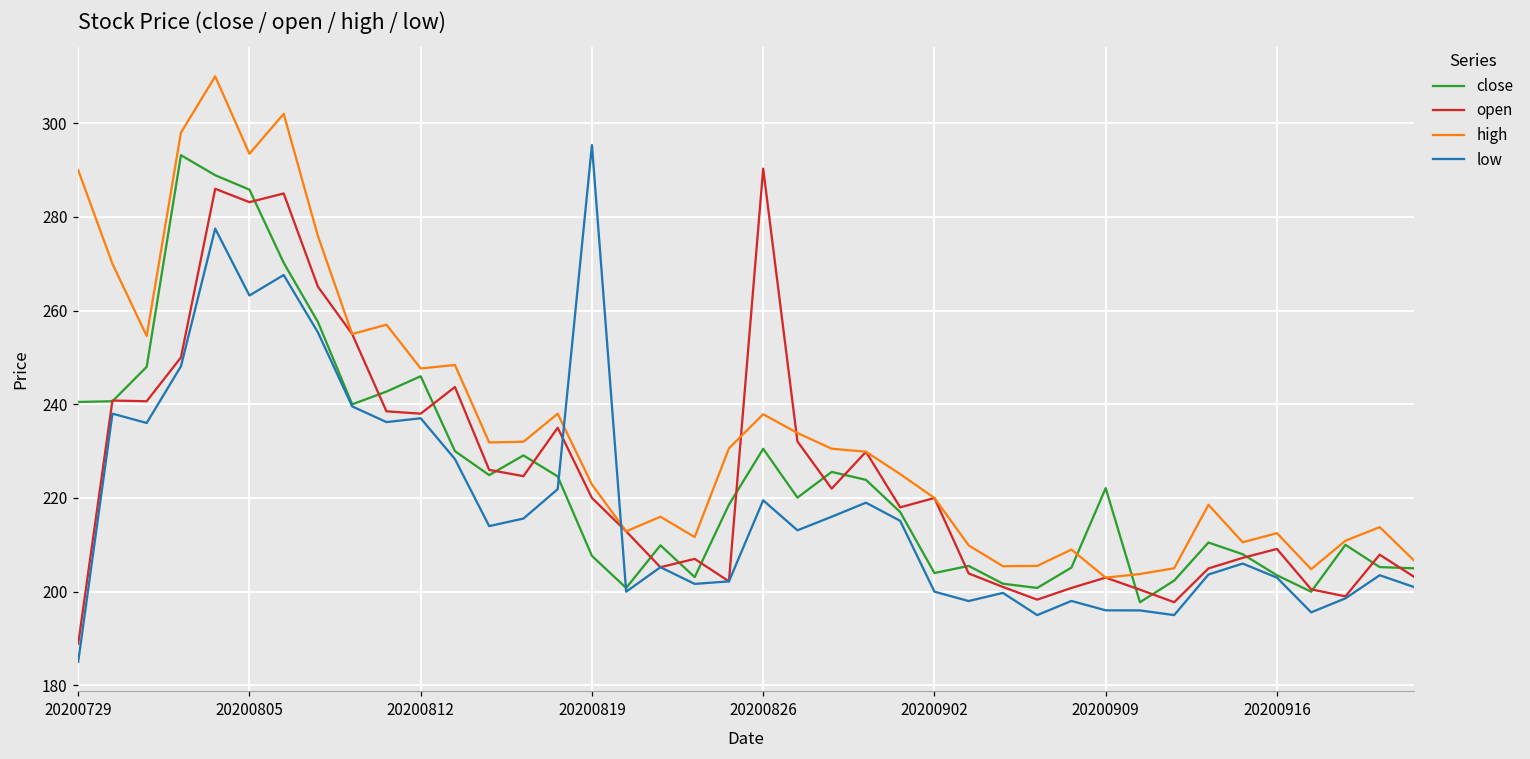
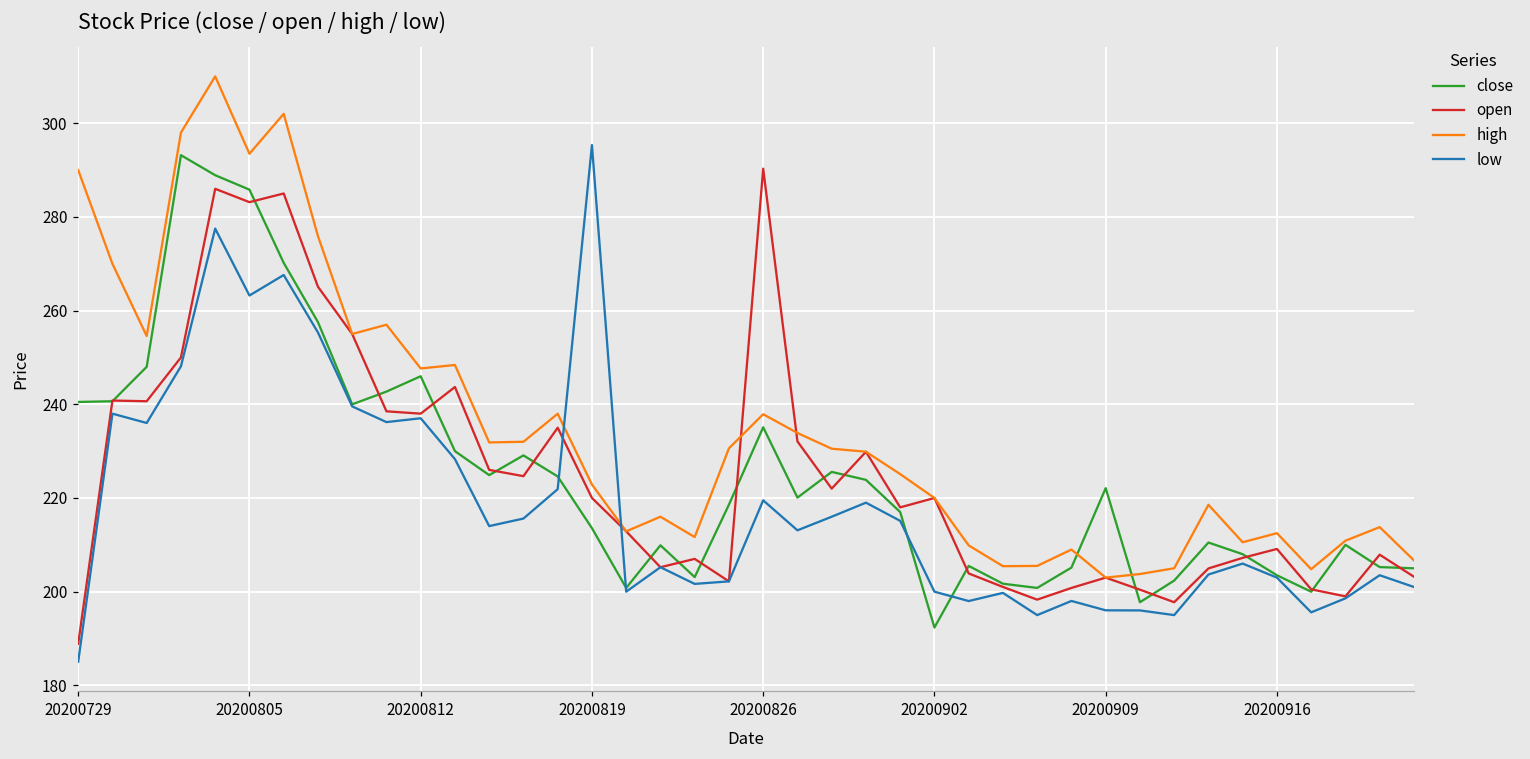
close, 20200819: 208 -> 214
close, 20200826: 231 -> 235
close, 20200902: 204 -> 192
